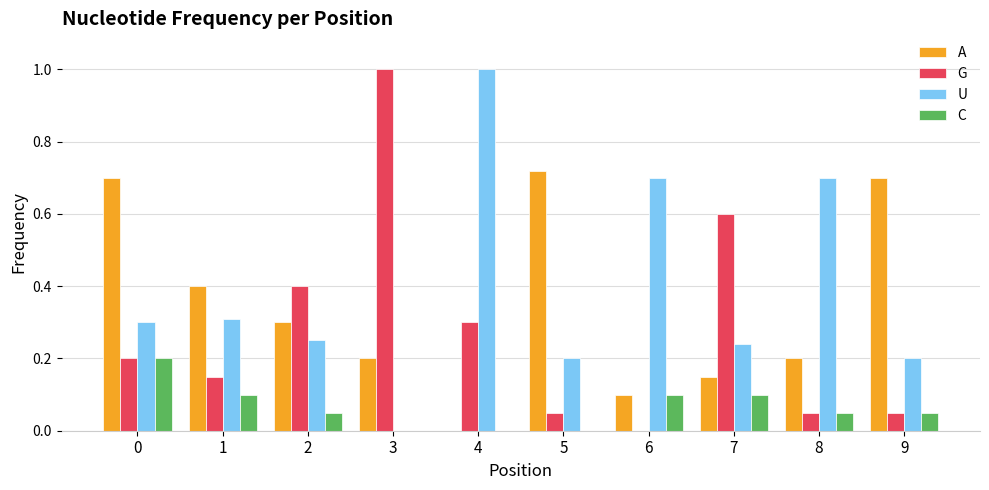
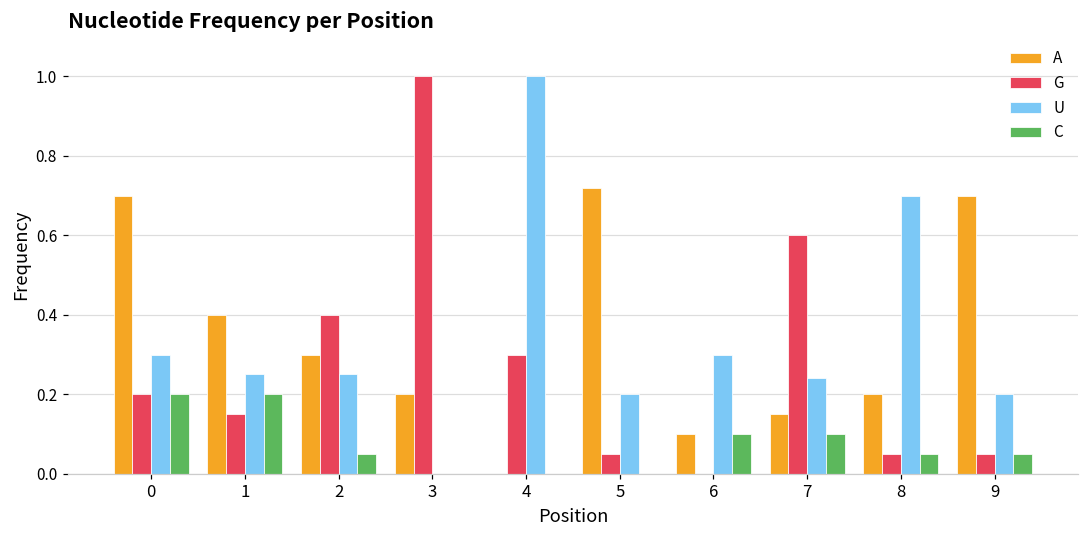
U, 1: 0.31 -> 0.25
C, 1: 0.1 -> 0.2
U, 6: 0.7 -> 0.3
